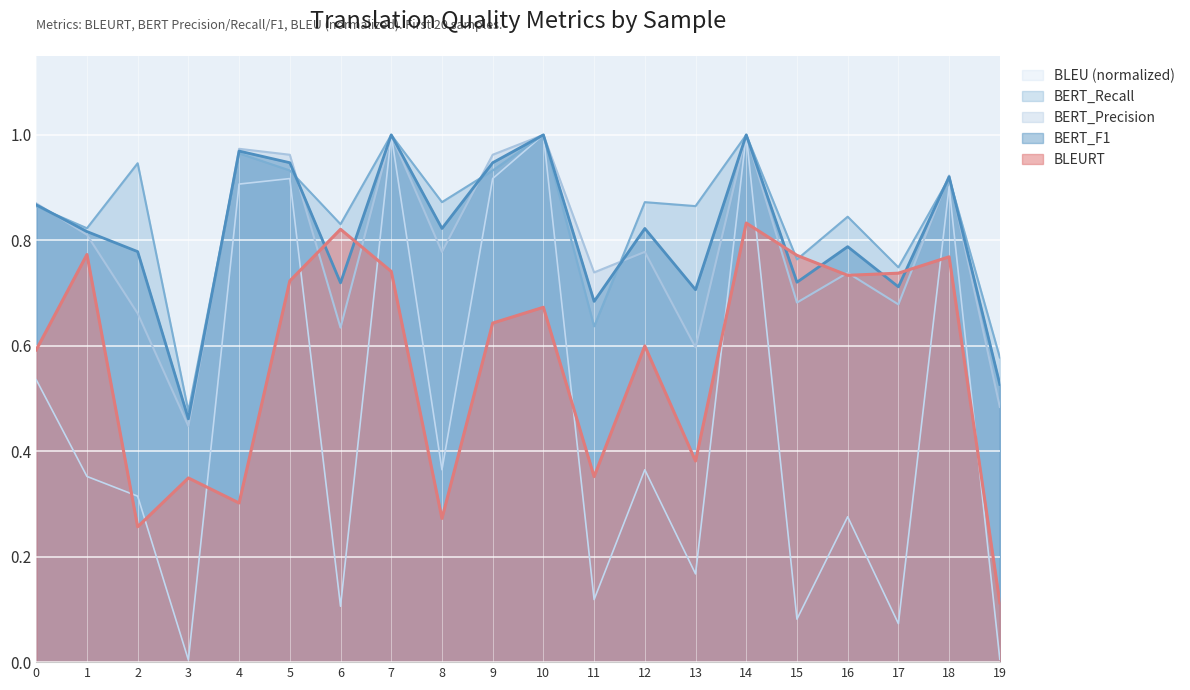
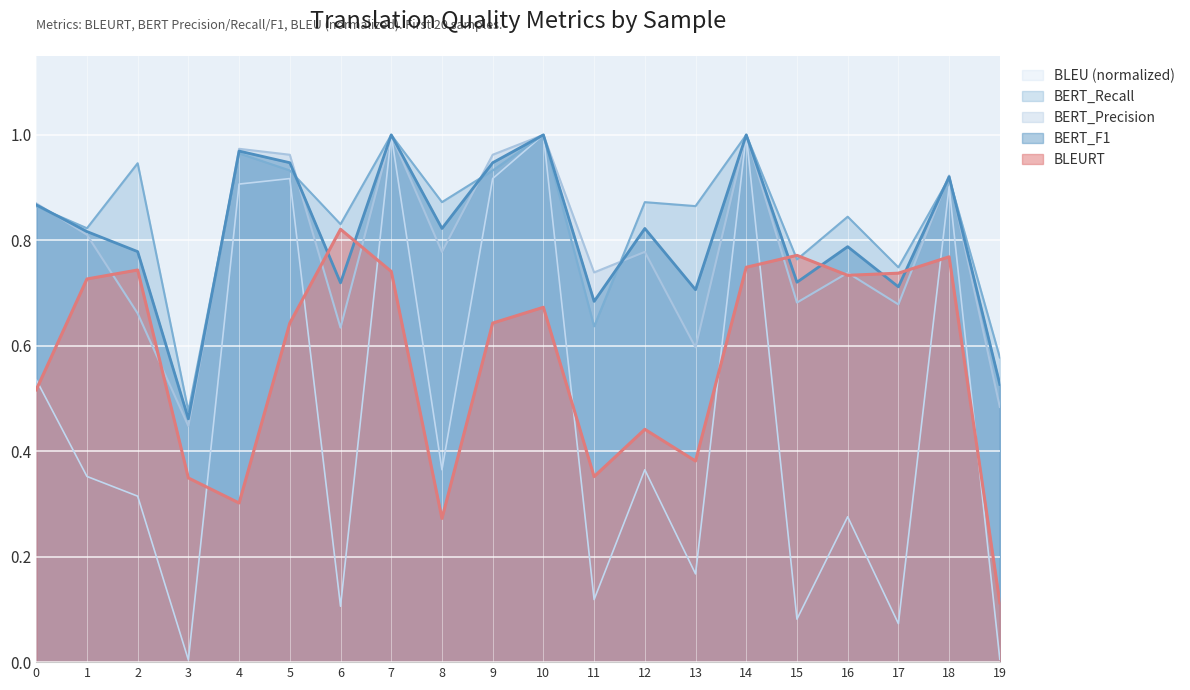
BLEURT, 0: 0.59 -> 0.52
BLEURT, 1: 0.77 -> 0.73
BLEURT, 2: 0.26 -> 0.74
BLEURT, 5: 0.72 -> 0.64
BLEURT, 12: 0.60 -> 0.44
BLEURT, 14: 0.83 -> 0.75
